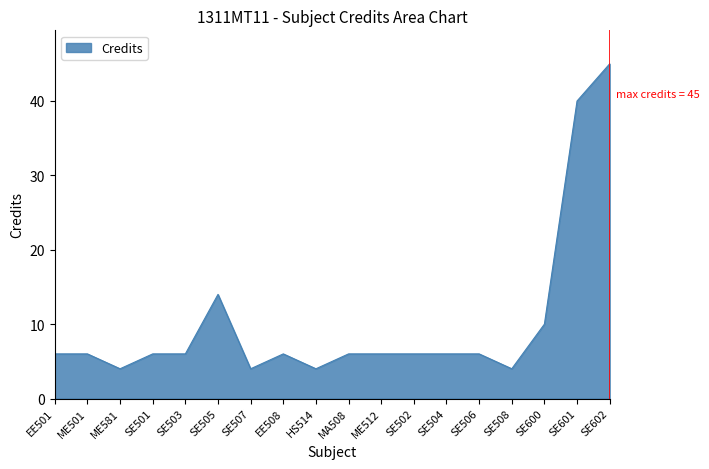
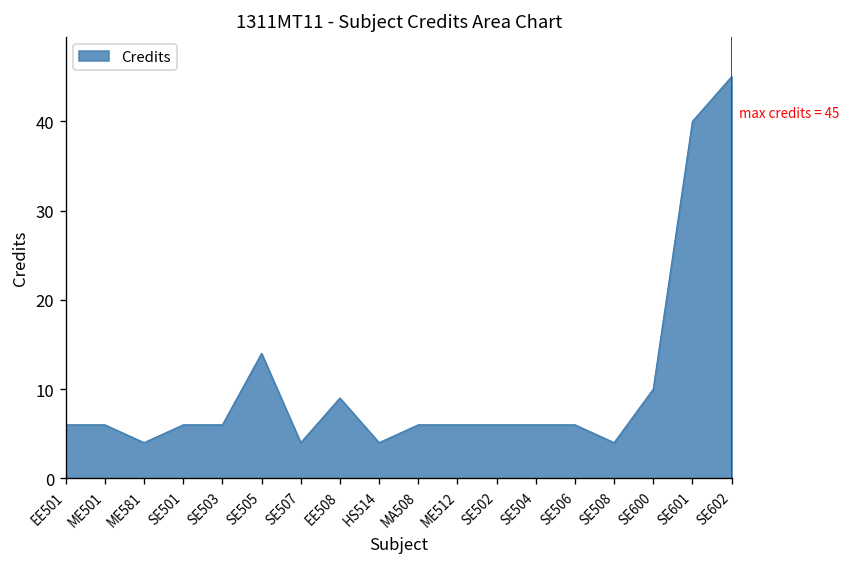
EE508: 6 -> 9
